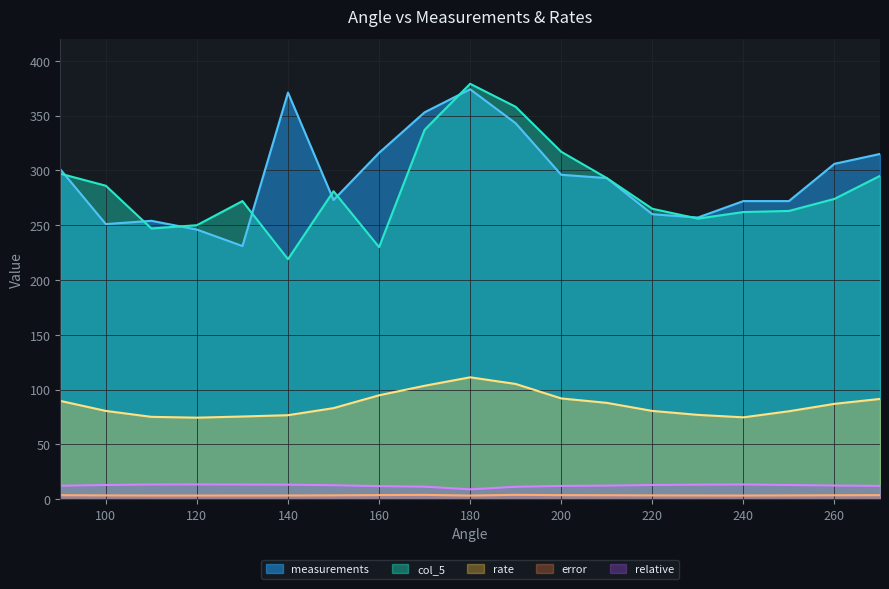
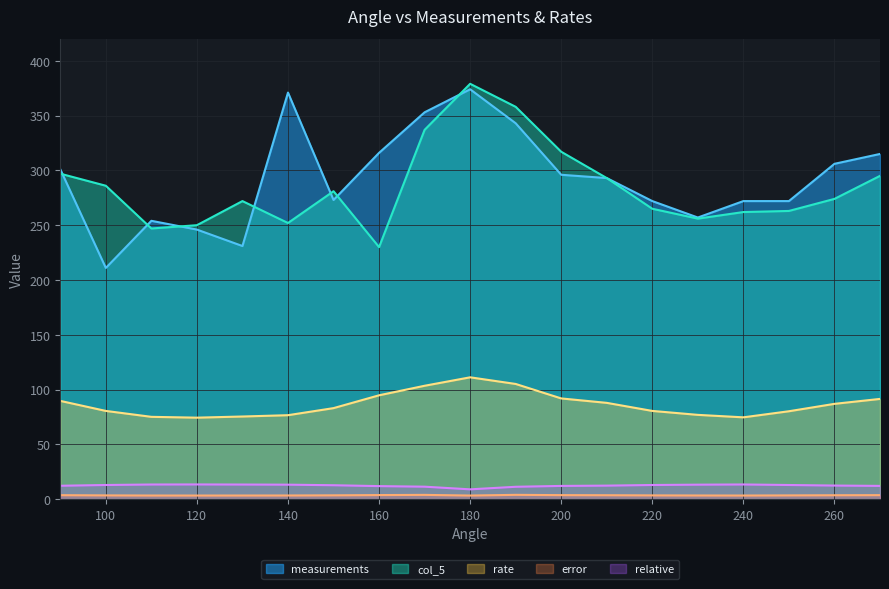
measurements, 100: 251 -> 211
col_5, 140: 219 -> 252
measurements, 220: 260 -> 272
